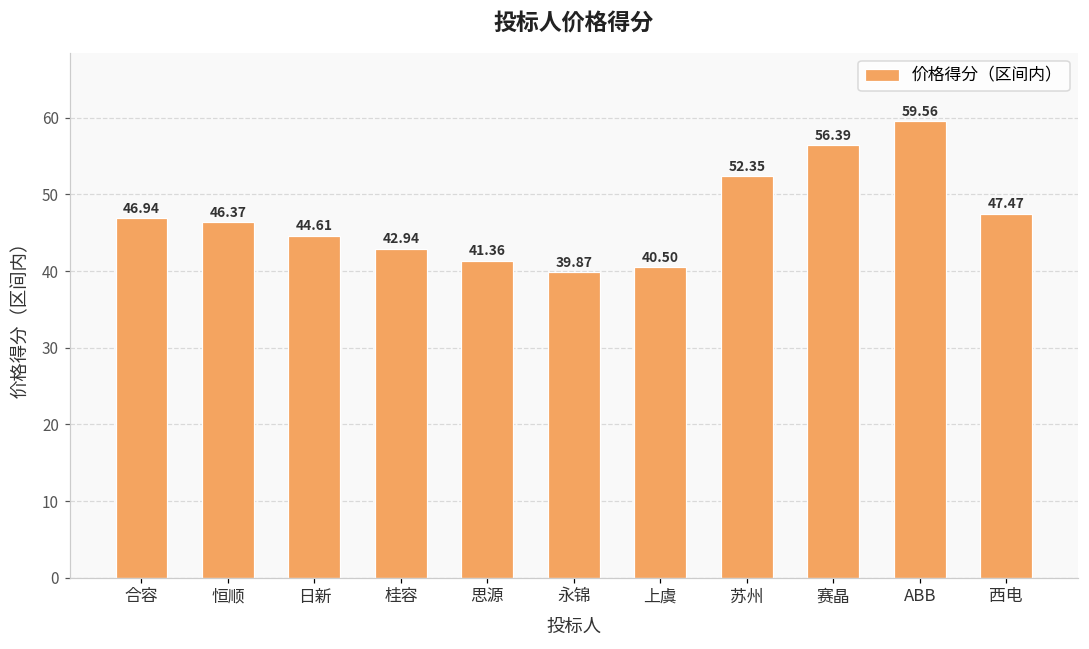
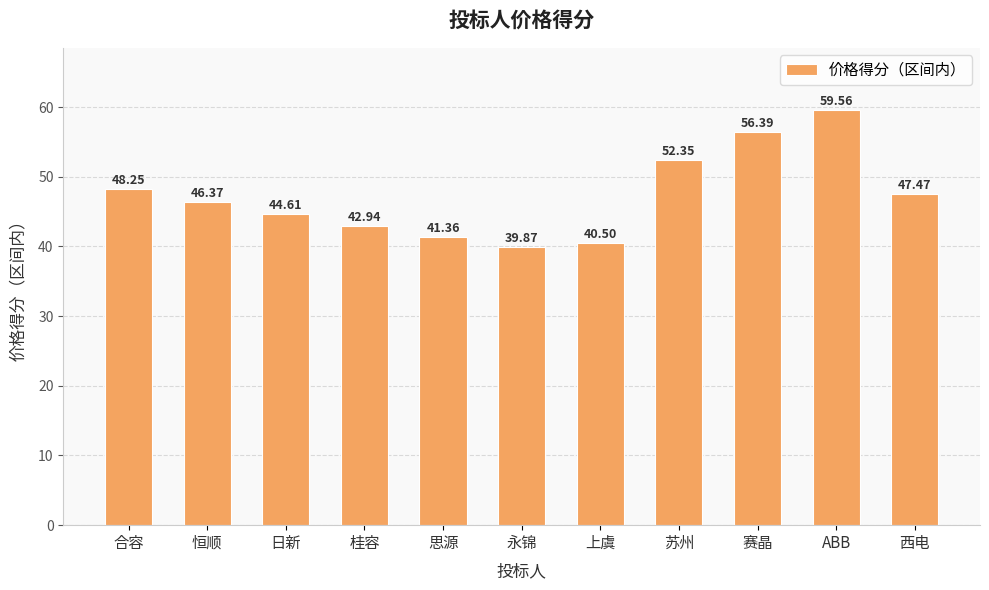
合容: 46.94 -> 48.25
